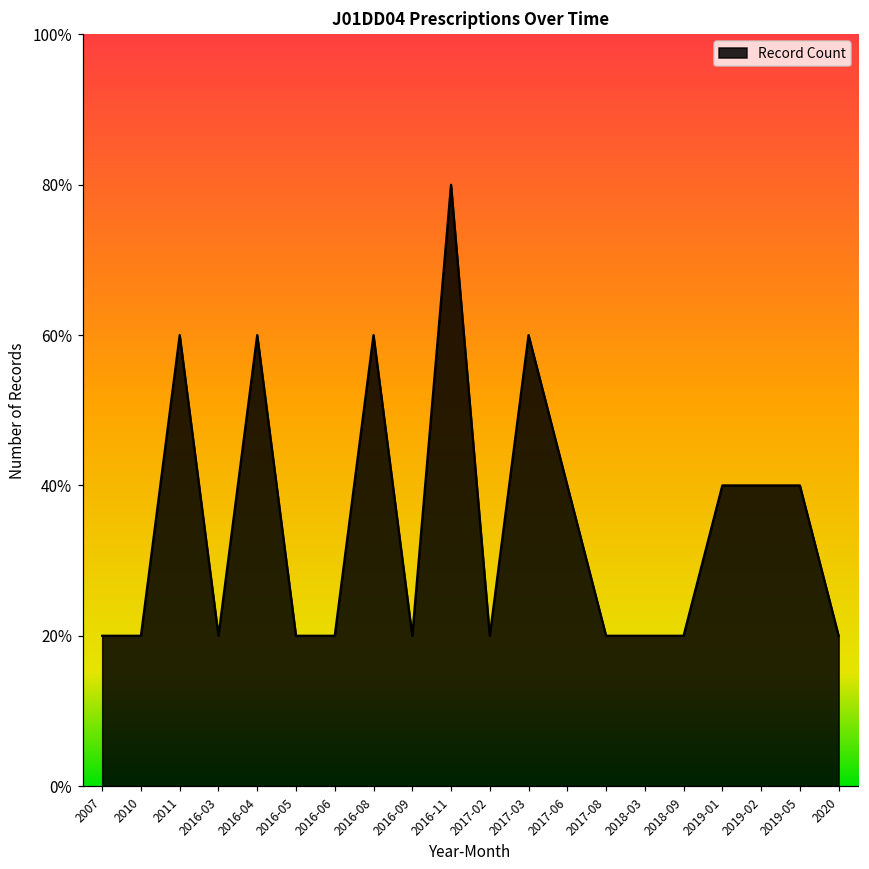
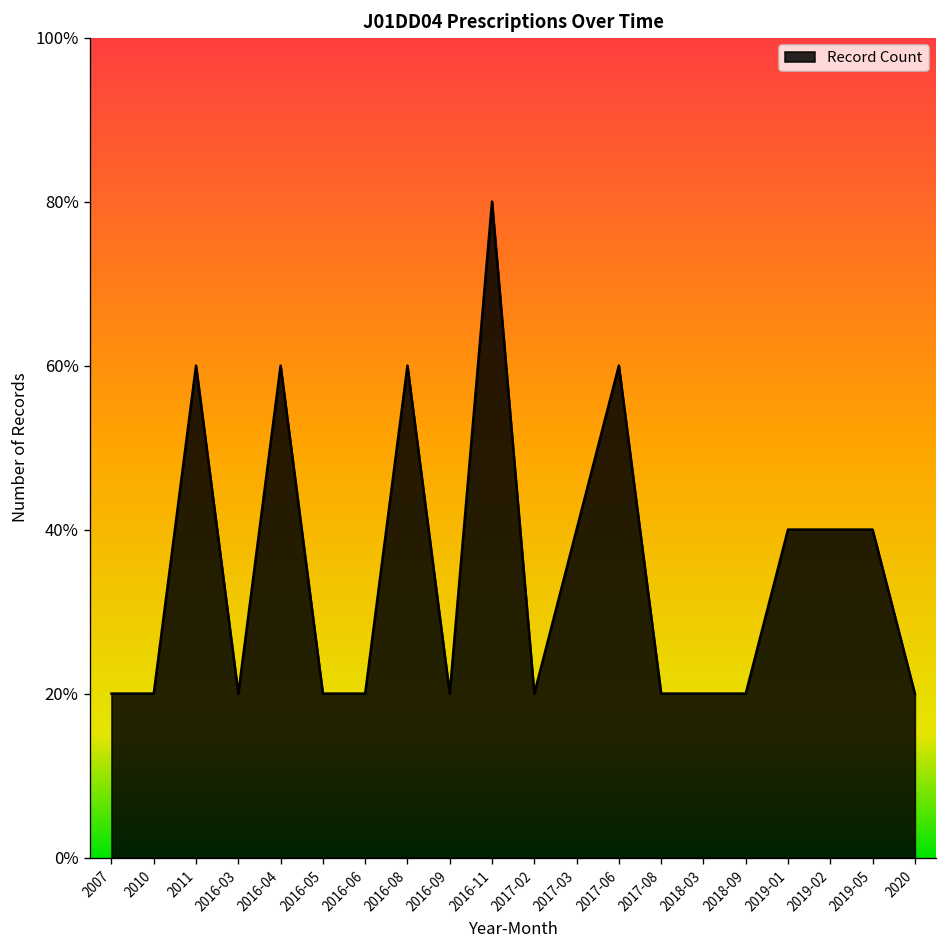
2017-03: 60% -> 40%
2017-06: 40% -> 60%
